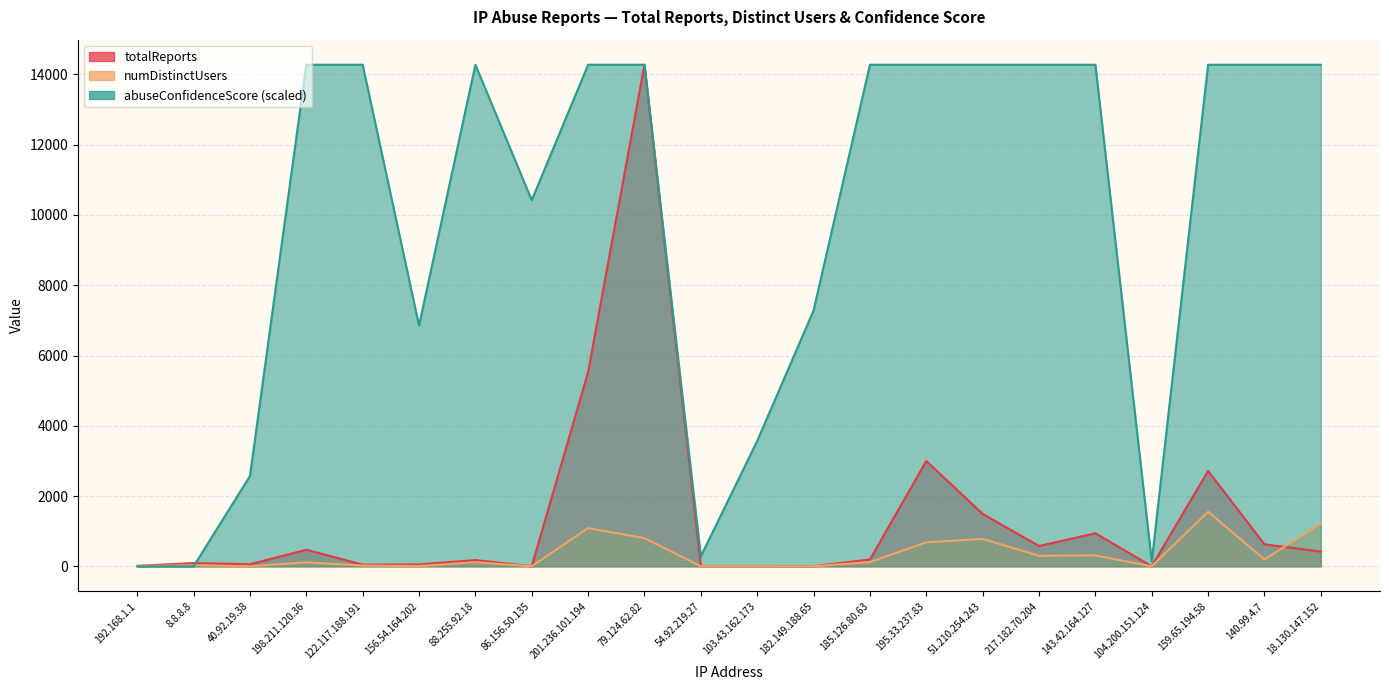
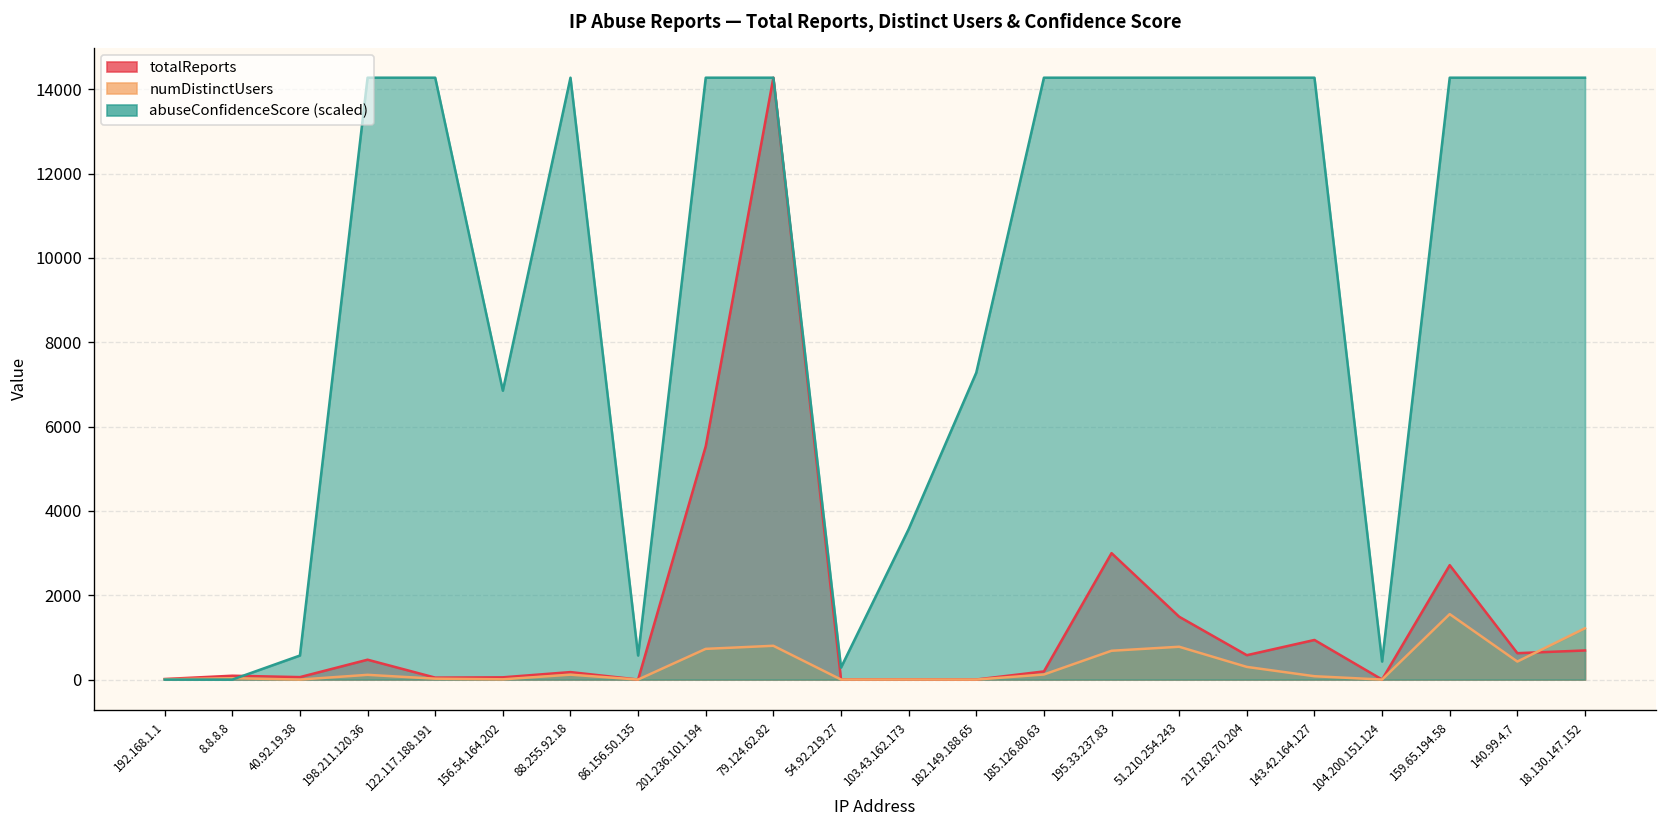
abuseConfidenceScore (scaled), 40.92.19.38: 2600 -> 600
abuseConfidenceScore (scaled), 86.156.50.135: 10400 -> 600
numDistinctUsers, 201.236.101.194: 1100 -> 700
numDistinctUsers, 143.42.164.127: 300 -> 100
abuseConfidenceScore (scaled), 104.200.151.124: 100 -> 400
numDistinctUsers, 140.99.4.7: 200 -> 400
totalReports, 18.130.147.152: 400 -> 700
